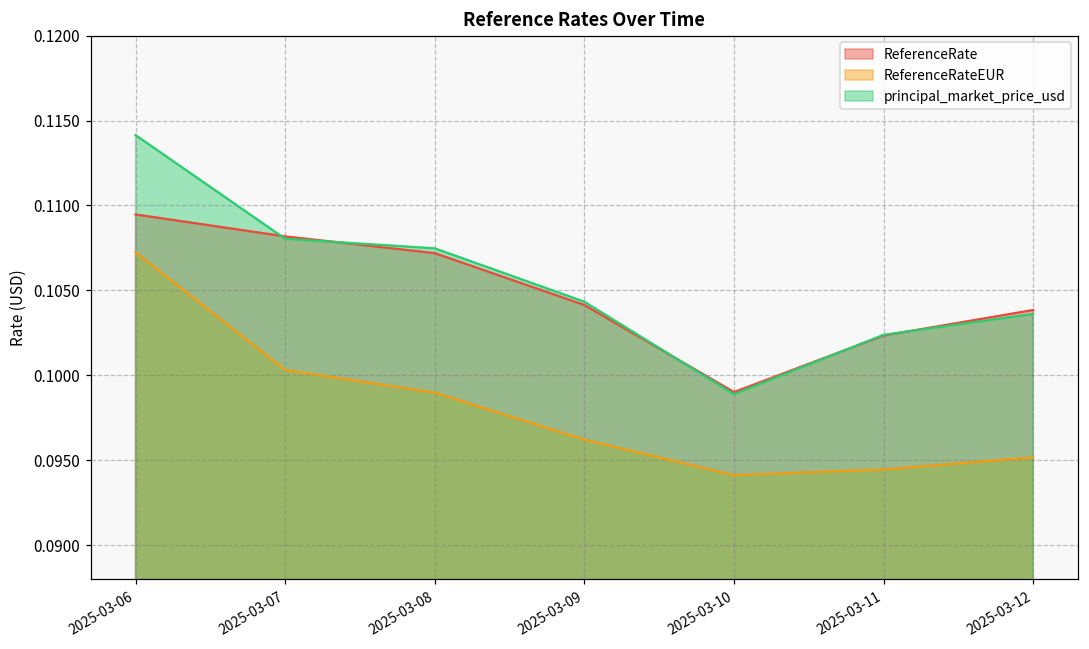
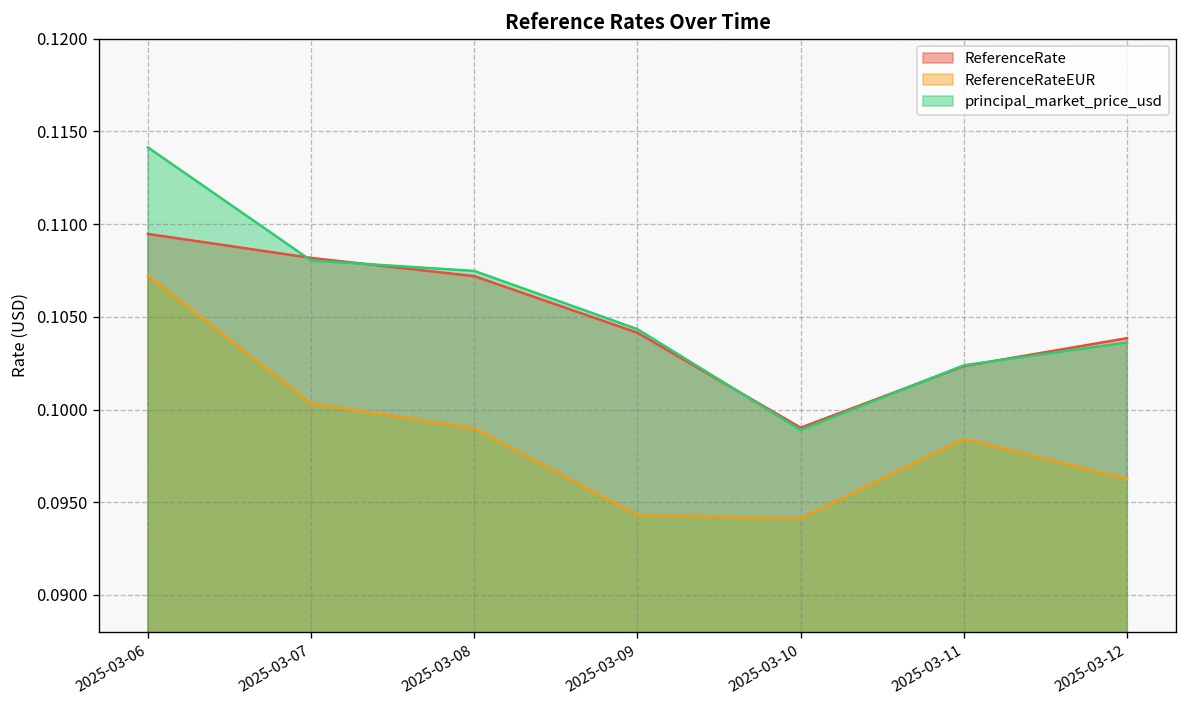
ReferenceRateEUR, 2025-03-09: 0.0962 -> 0.0943
ReferenceRateEUR, 2025-03-11: 0.0945 -> 0.0984
ReferenceRateEUR, 2025-03-12: 0.0952 -> 0.0963
